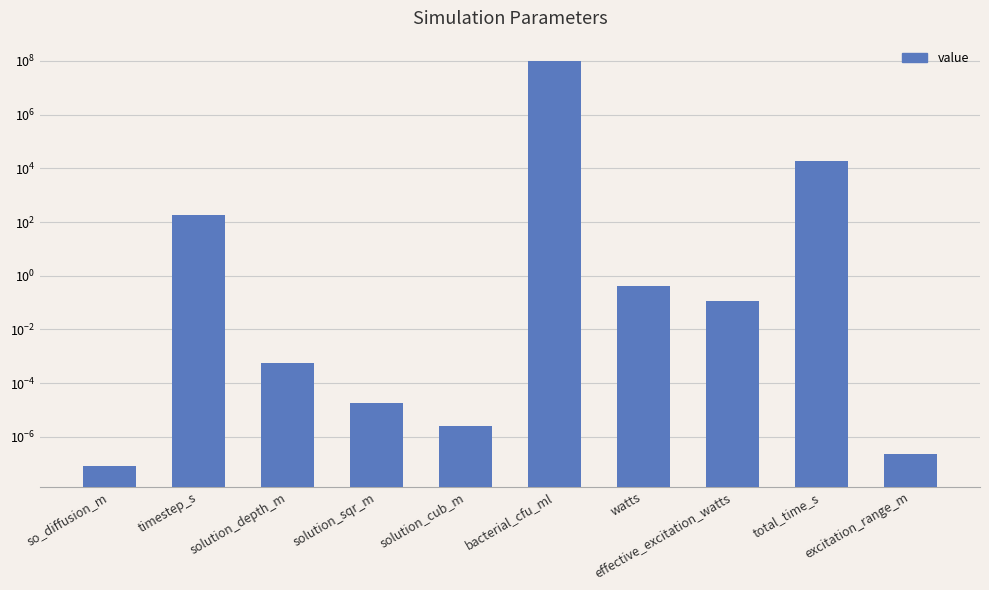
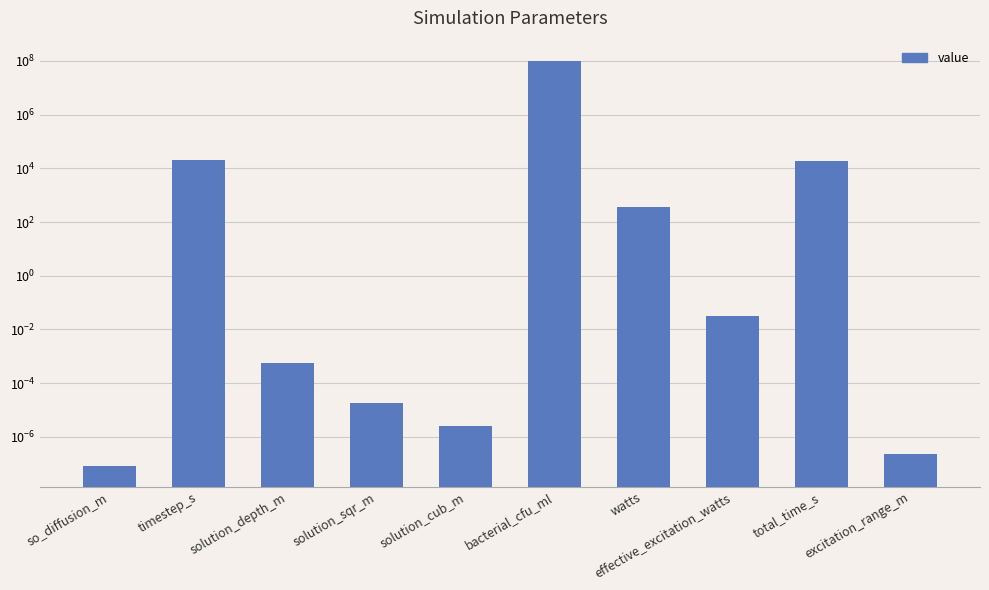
timestep_s: 200 -> 20000
watts: 0.4 -> 400
effective_excitation_watts: 0.1 -> 0.03
